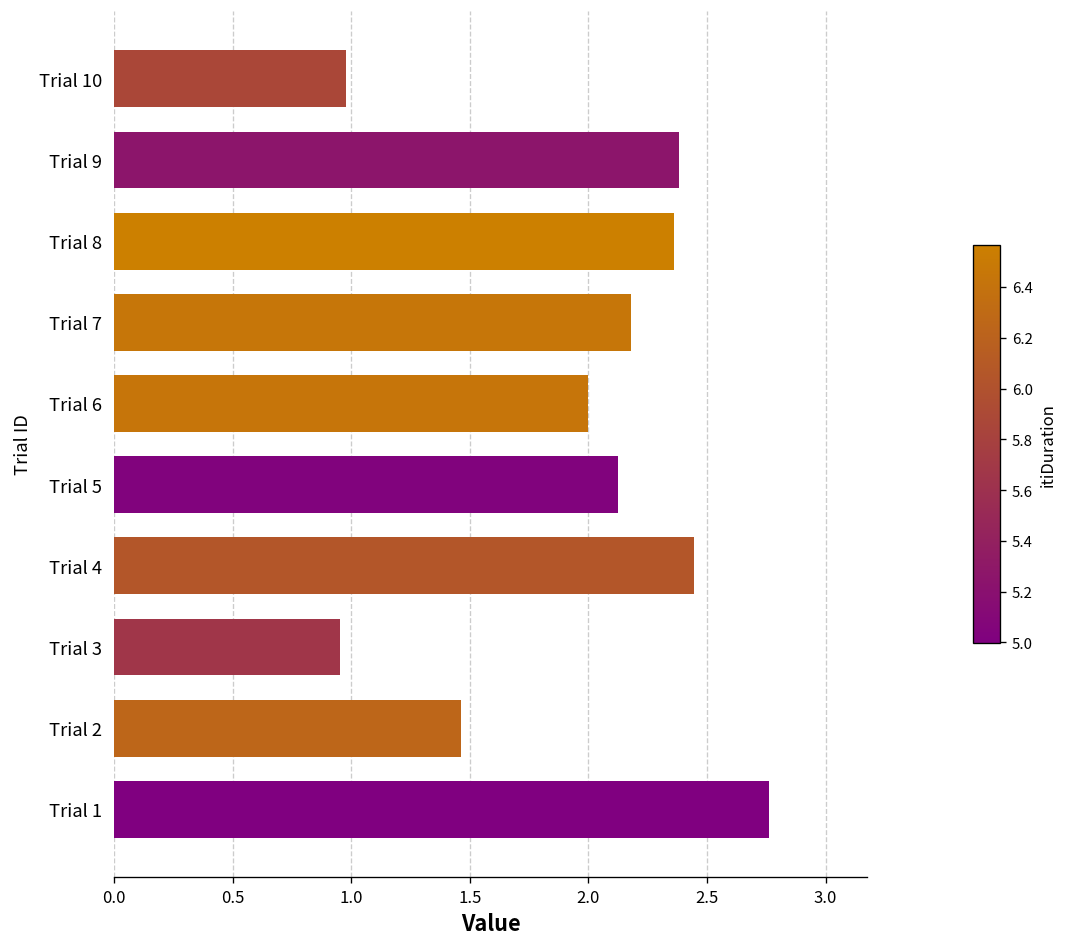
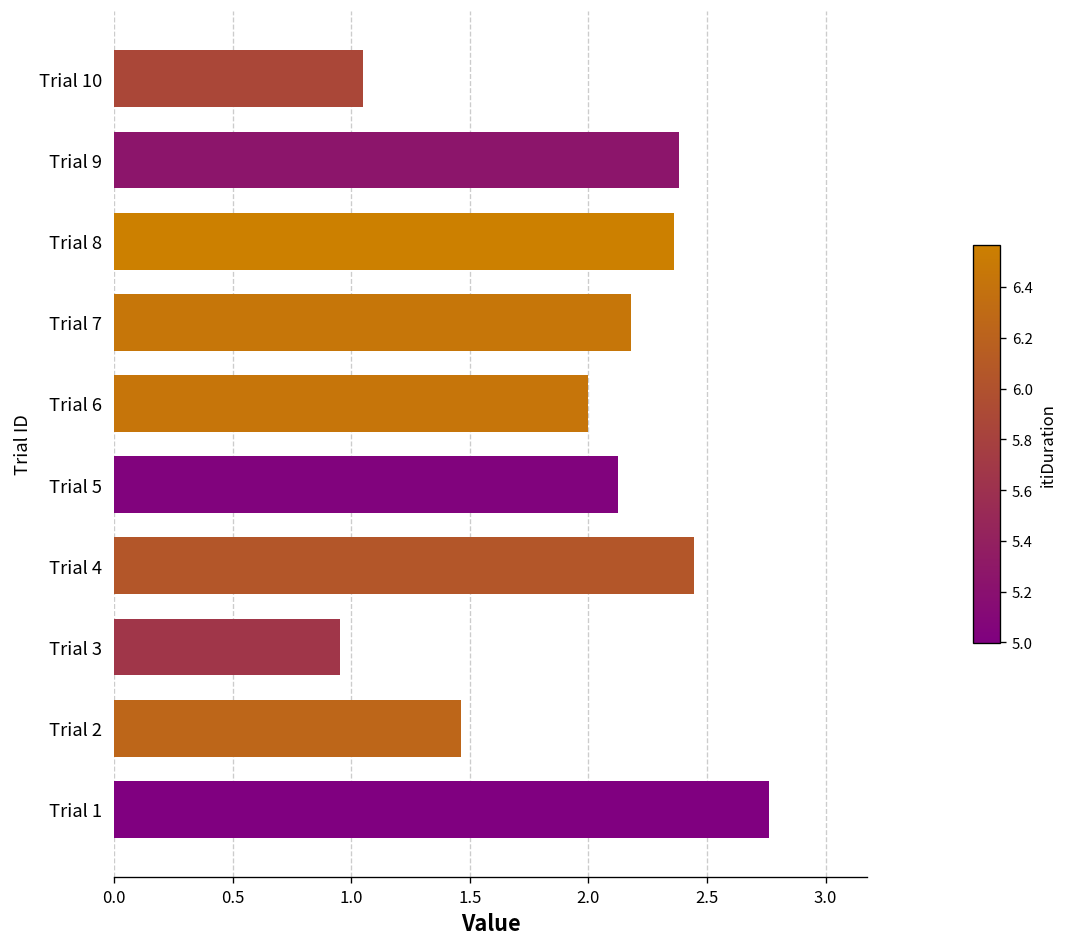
Trial 10: 0.98 -> 1.05
